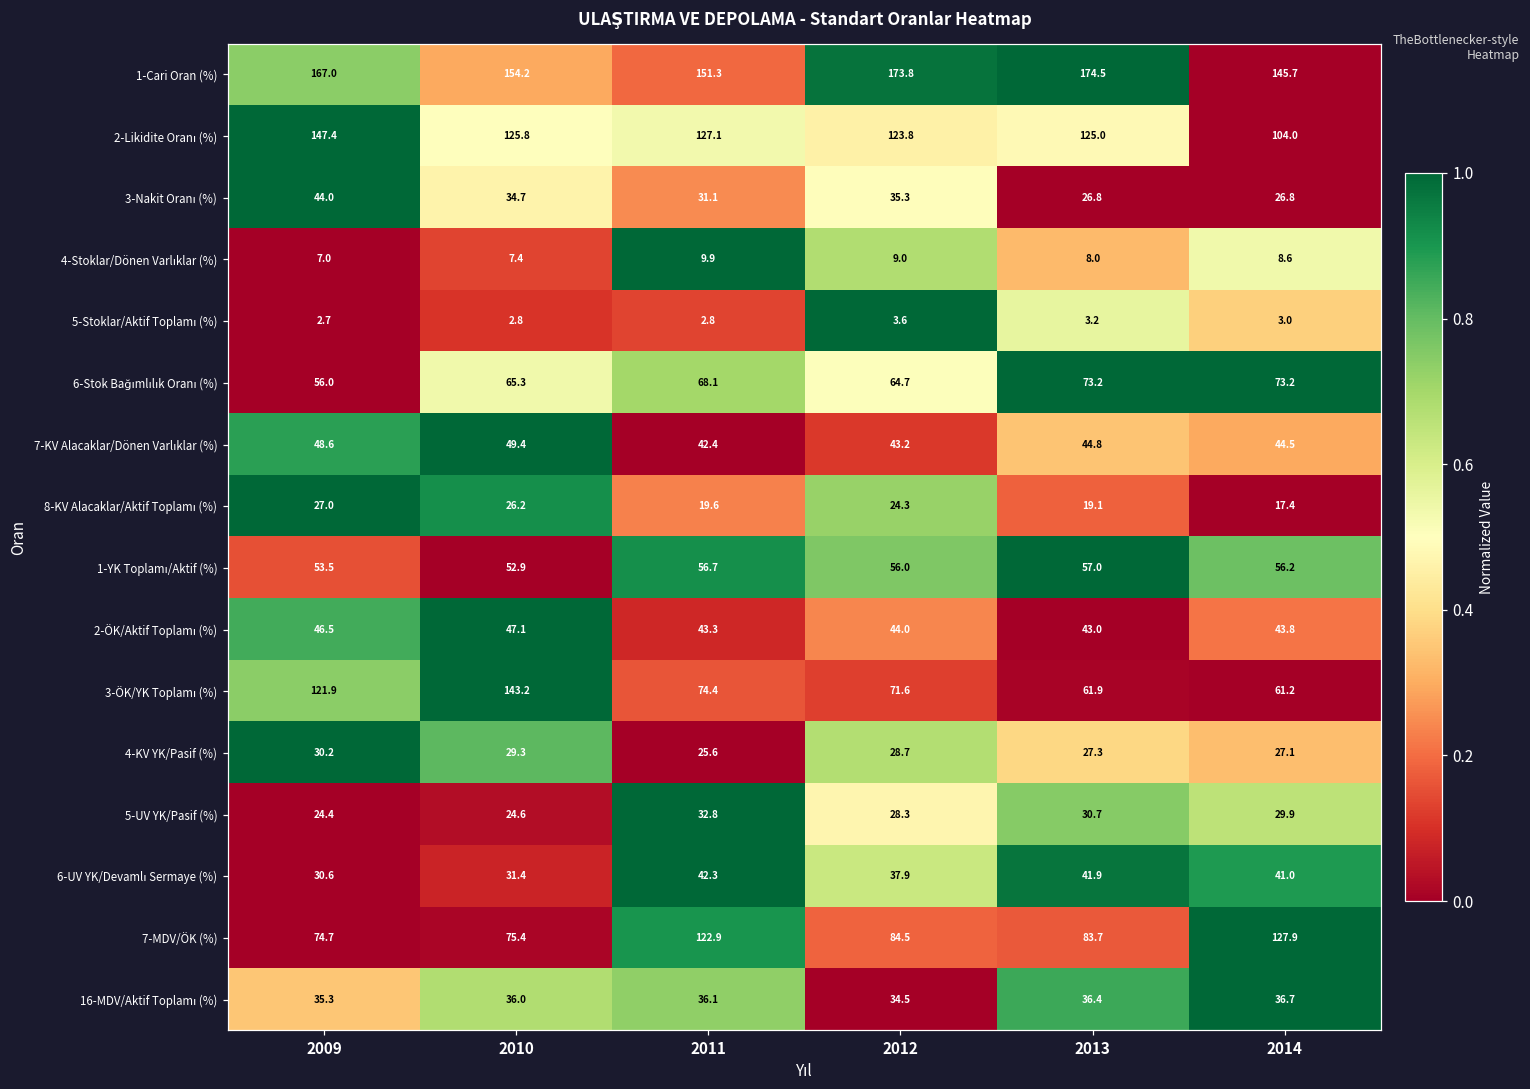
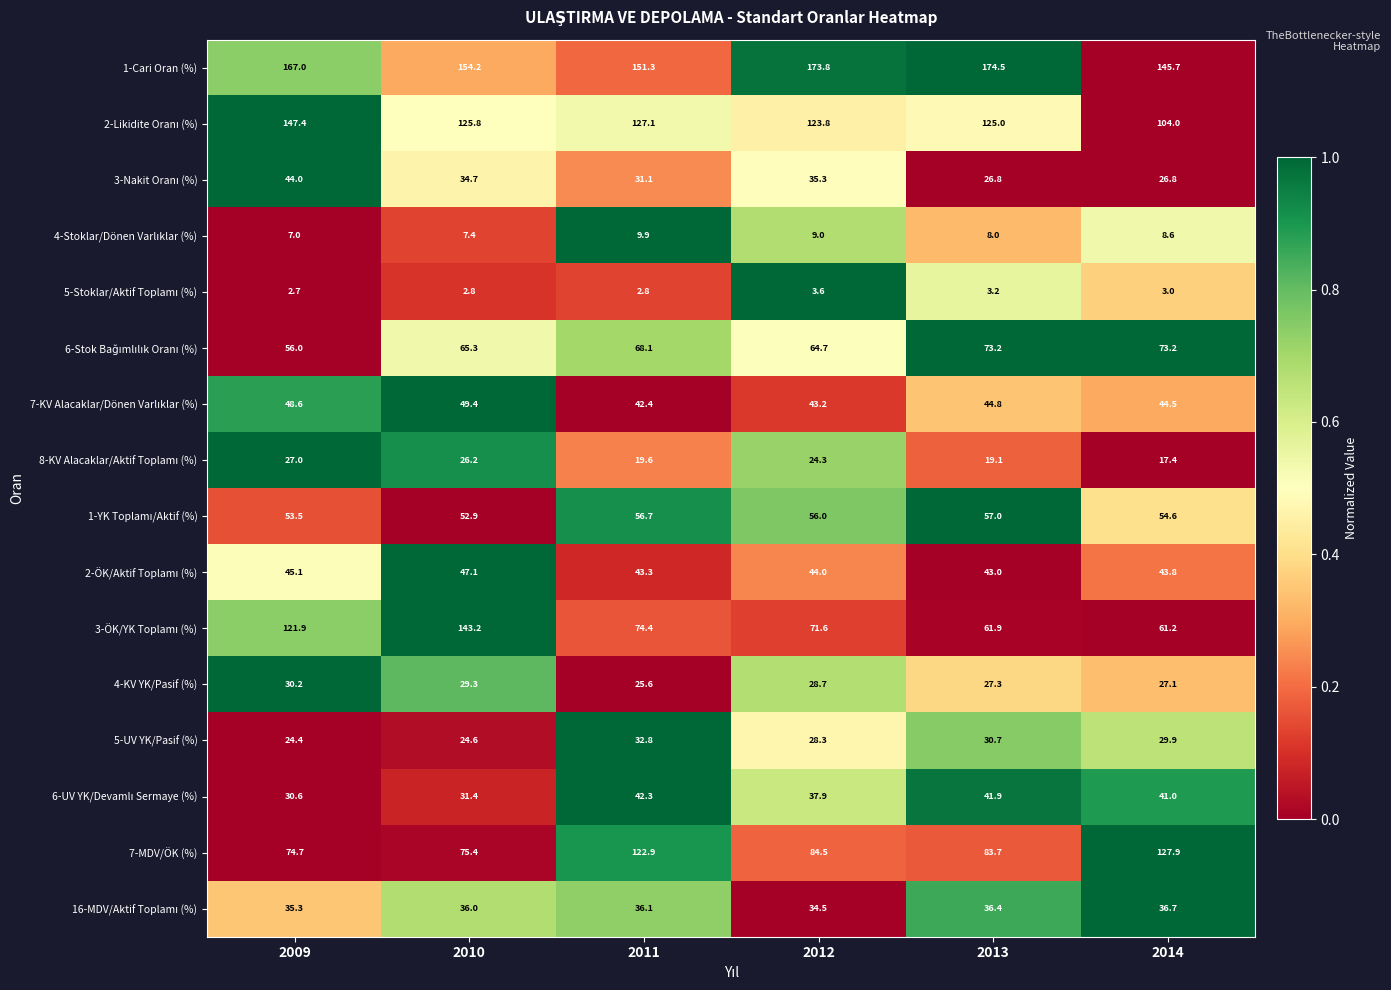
1-YK Toplamı/Aktif (%), 2014: 56.2 -> 54.6
2-ÖK/Aktif Toplamı (%), 2009: 46.5 -> 45.1
